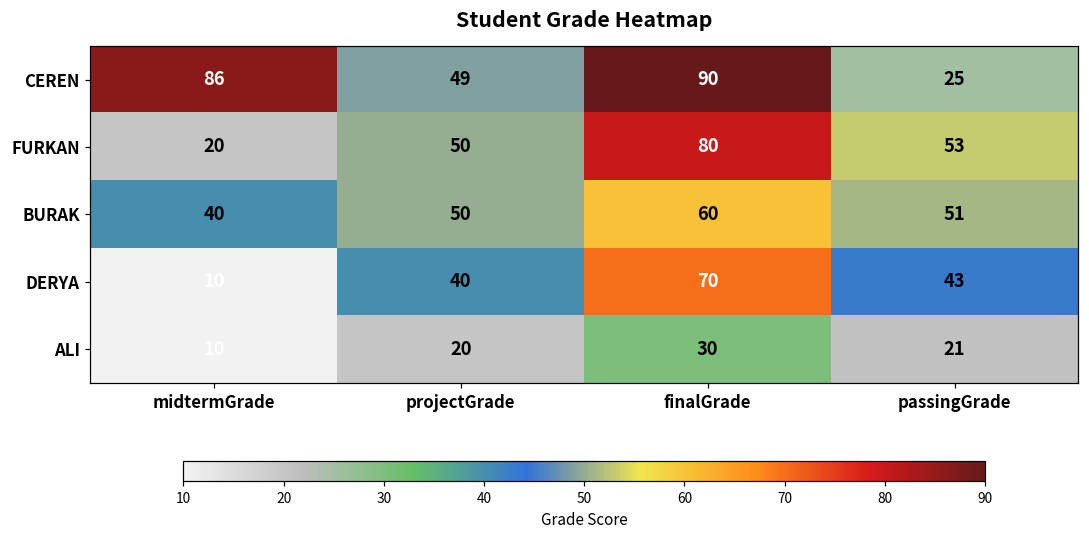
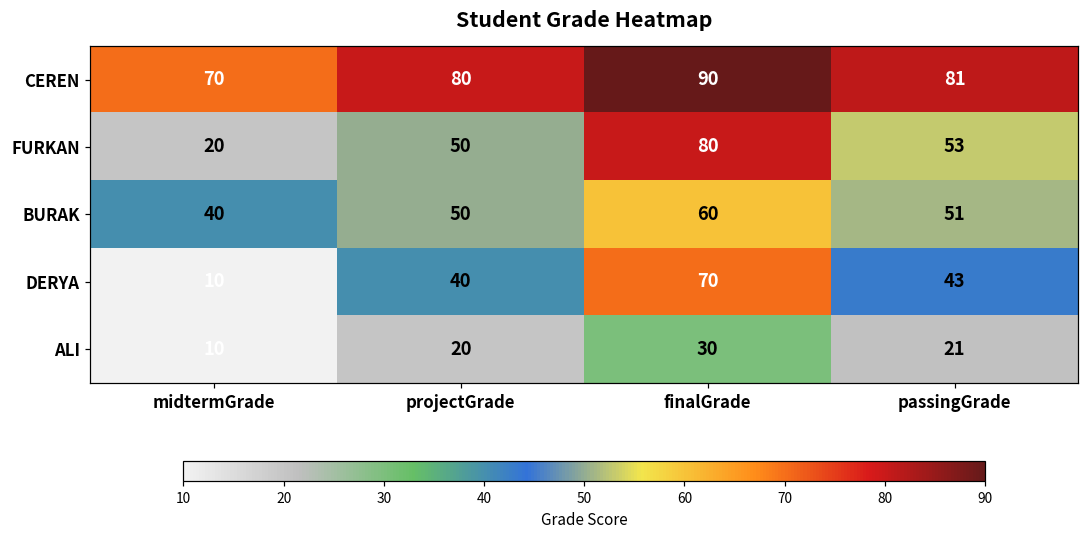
CEREN, midtermGrade: 86 -> 70
CEREN, projectGrade: 49 -> 80
CEREN, passingGrade: 25 -> 81
